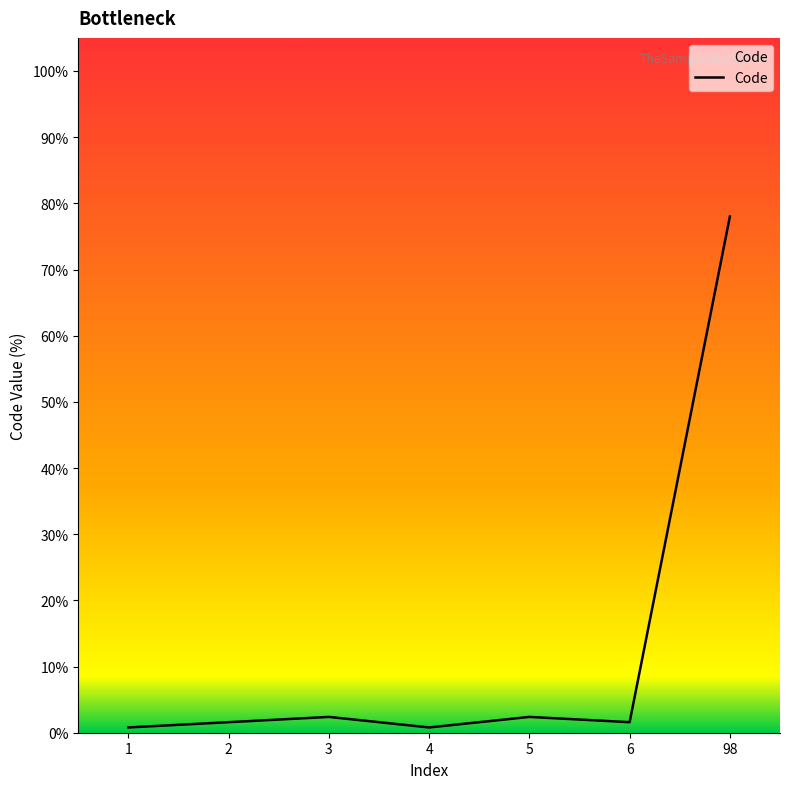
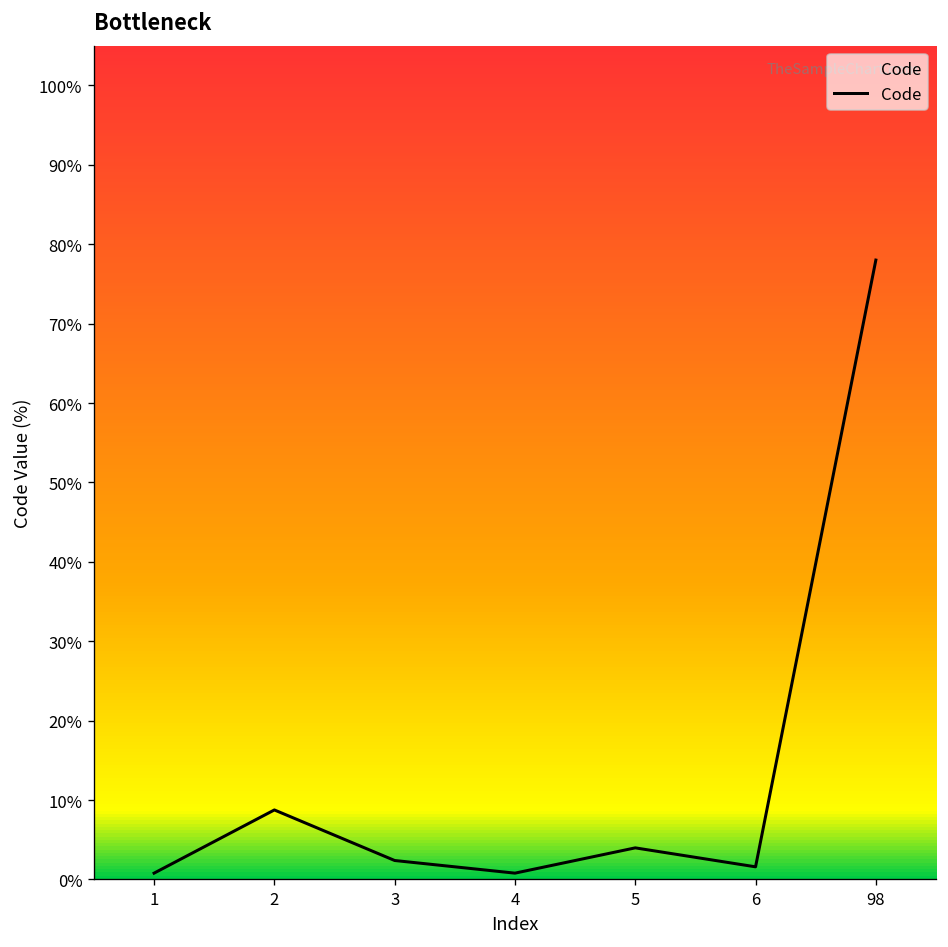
2: 2% -> 9%
5: 2% -> 4%
